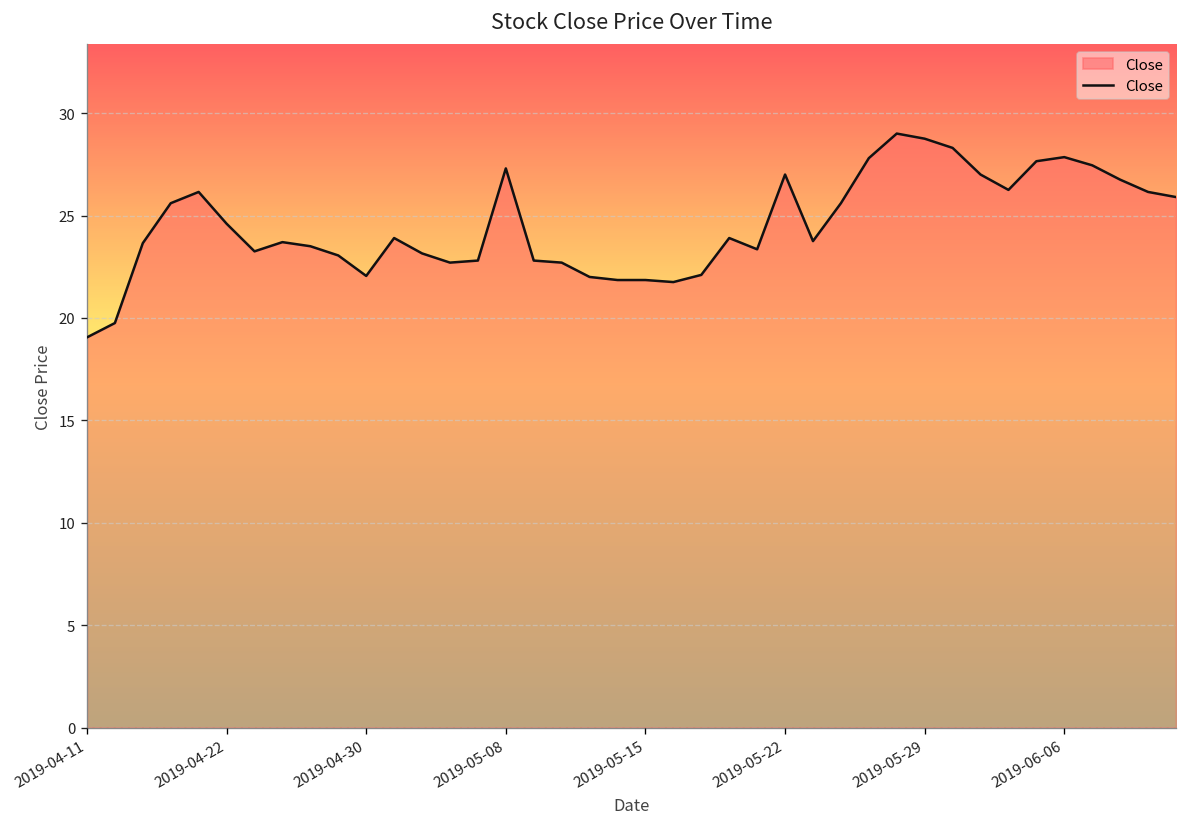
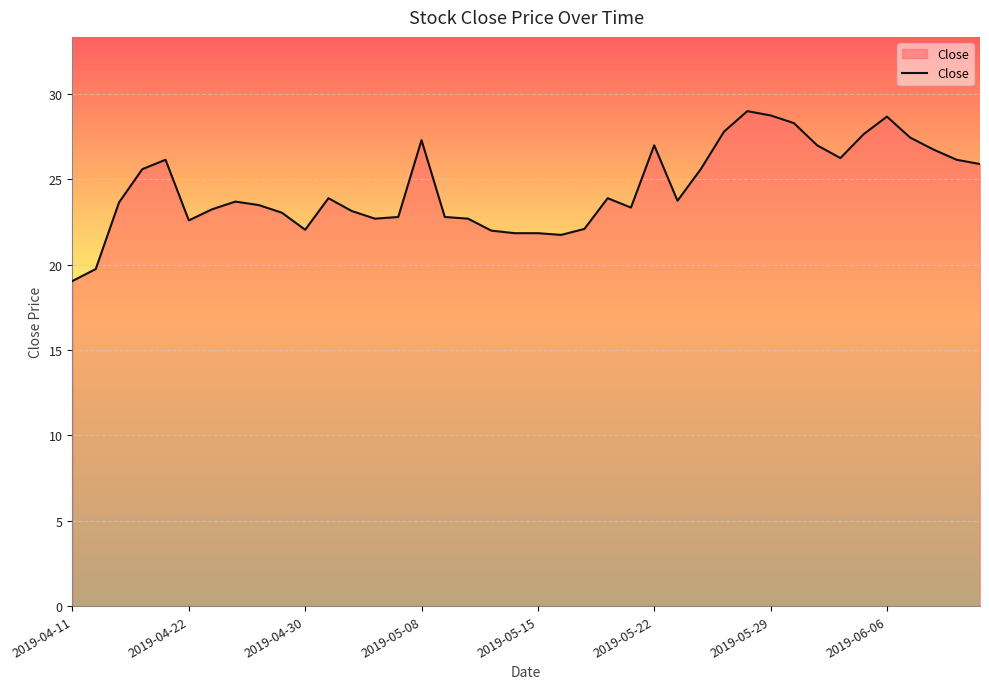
2019-04-22: 24.6 -> 22.6
2019-06-06: 27.9 -> 28.7
